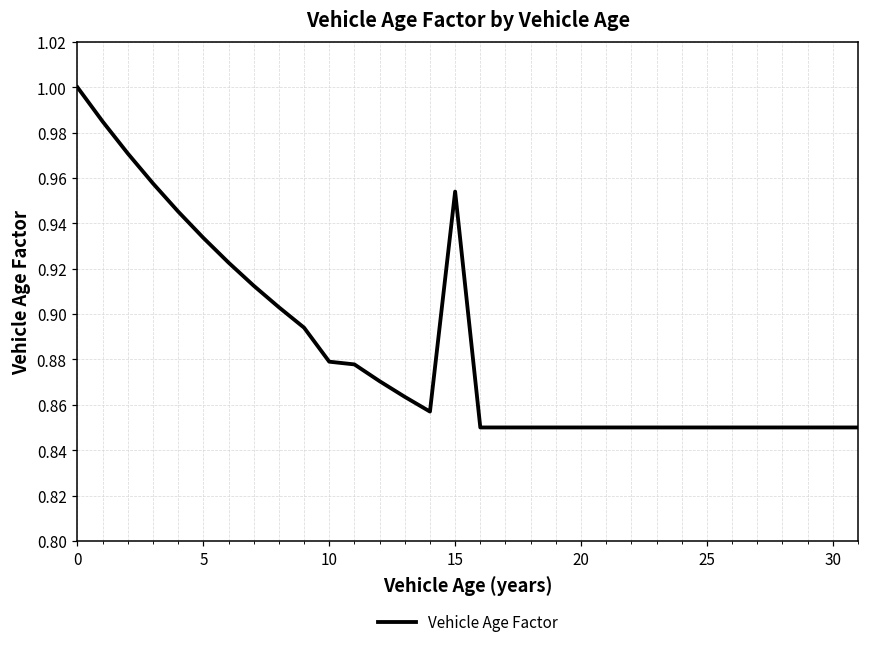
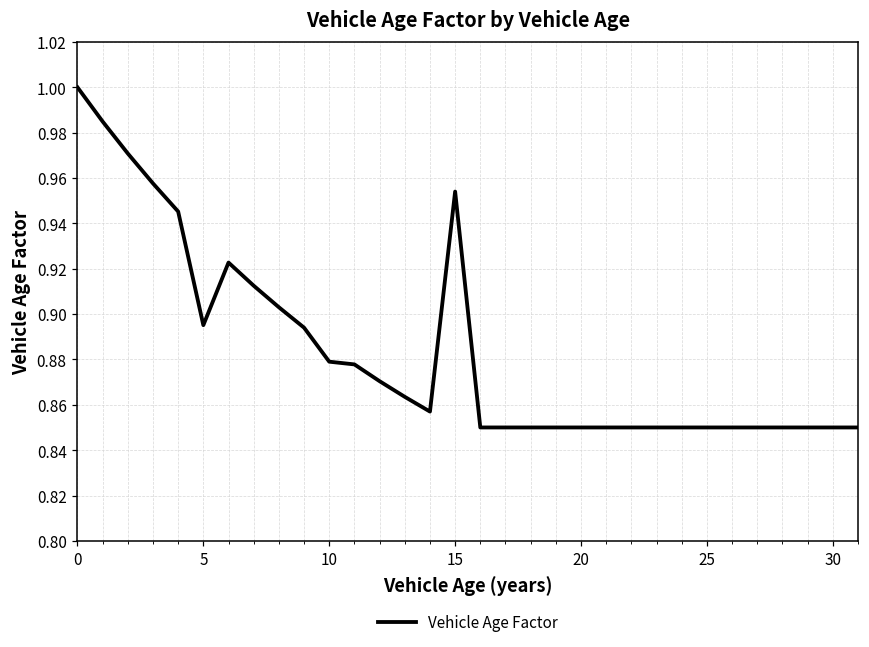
5: 0.934 -> 0.895
